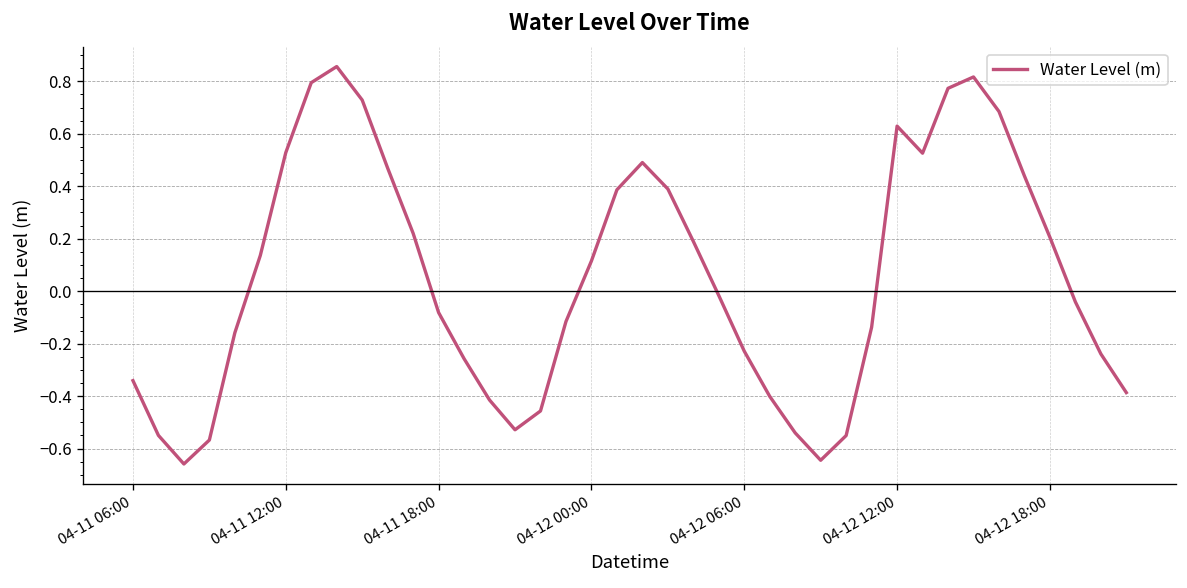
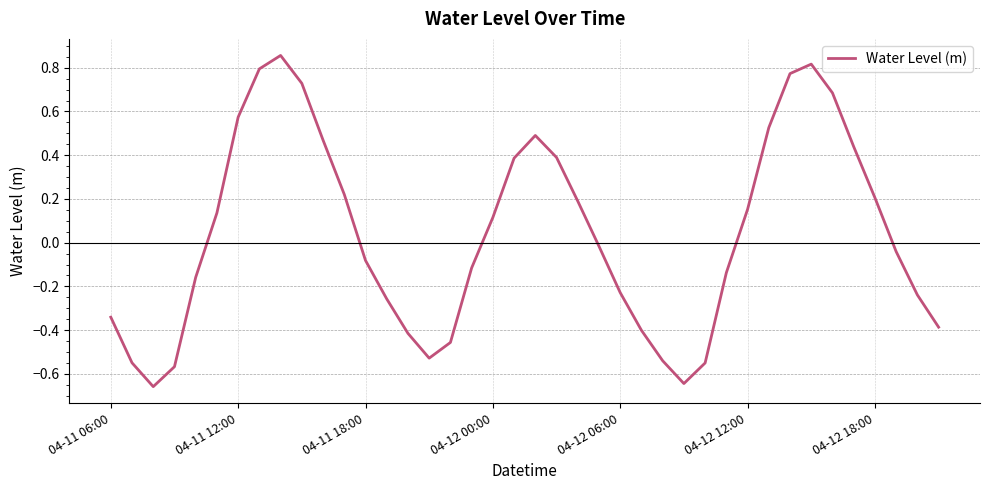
04-11 12:00: 0.53 -> 0.57
04-12 12:00: 0.63 -> 0.15
